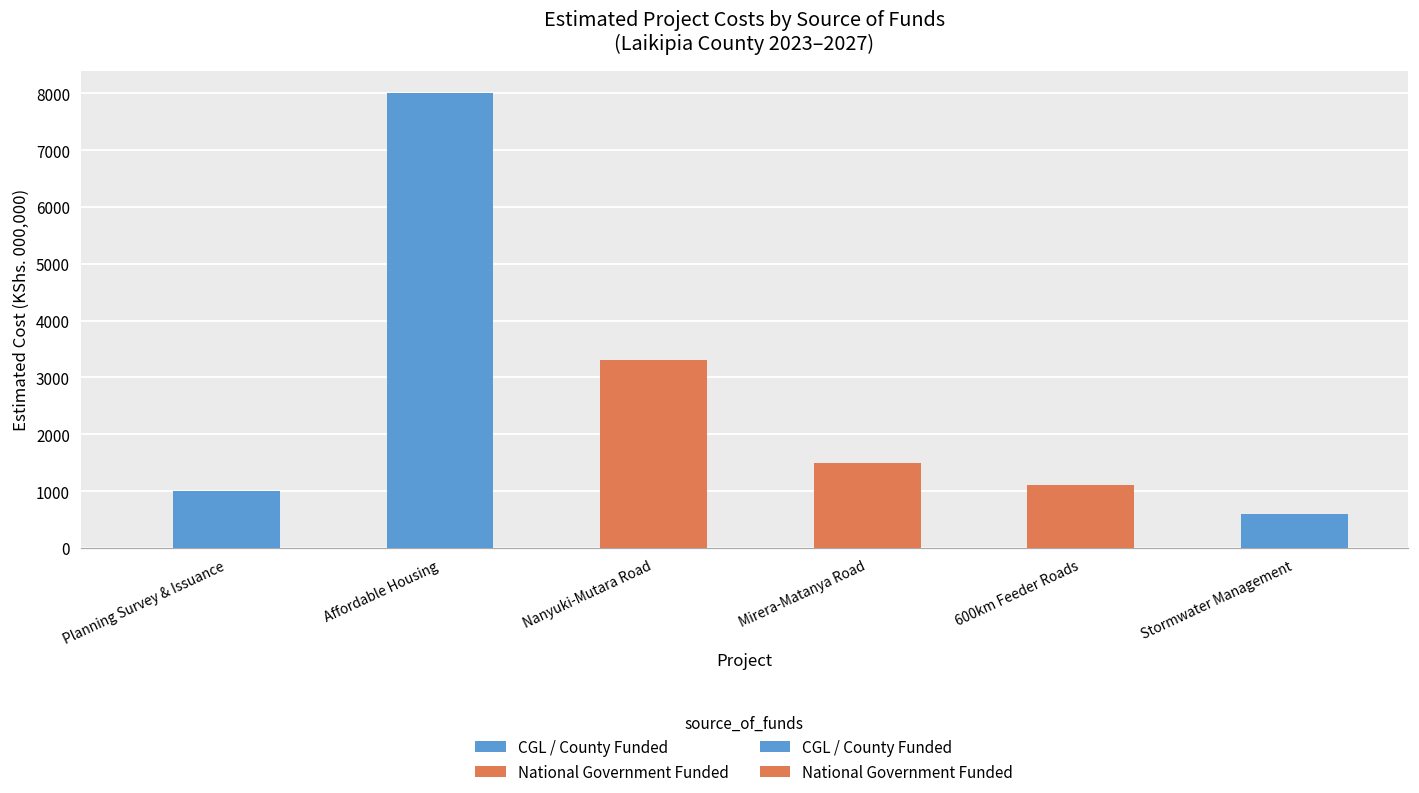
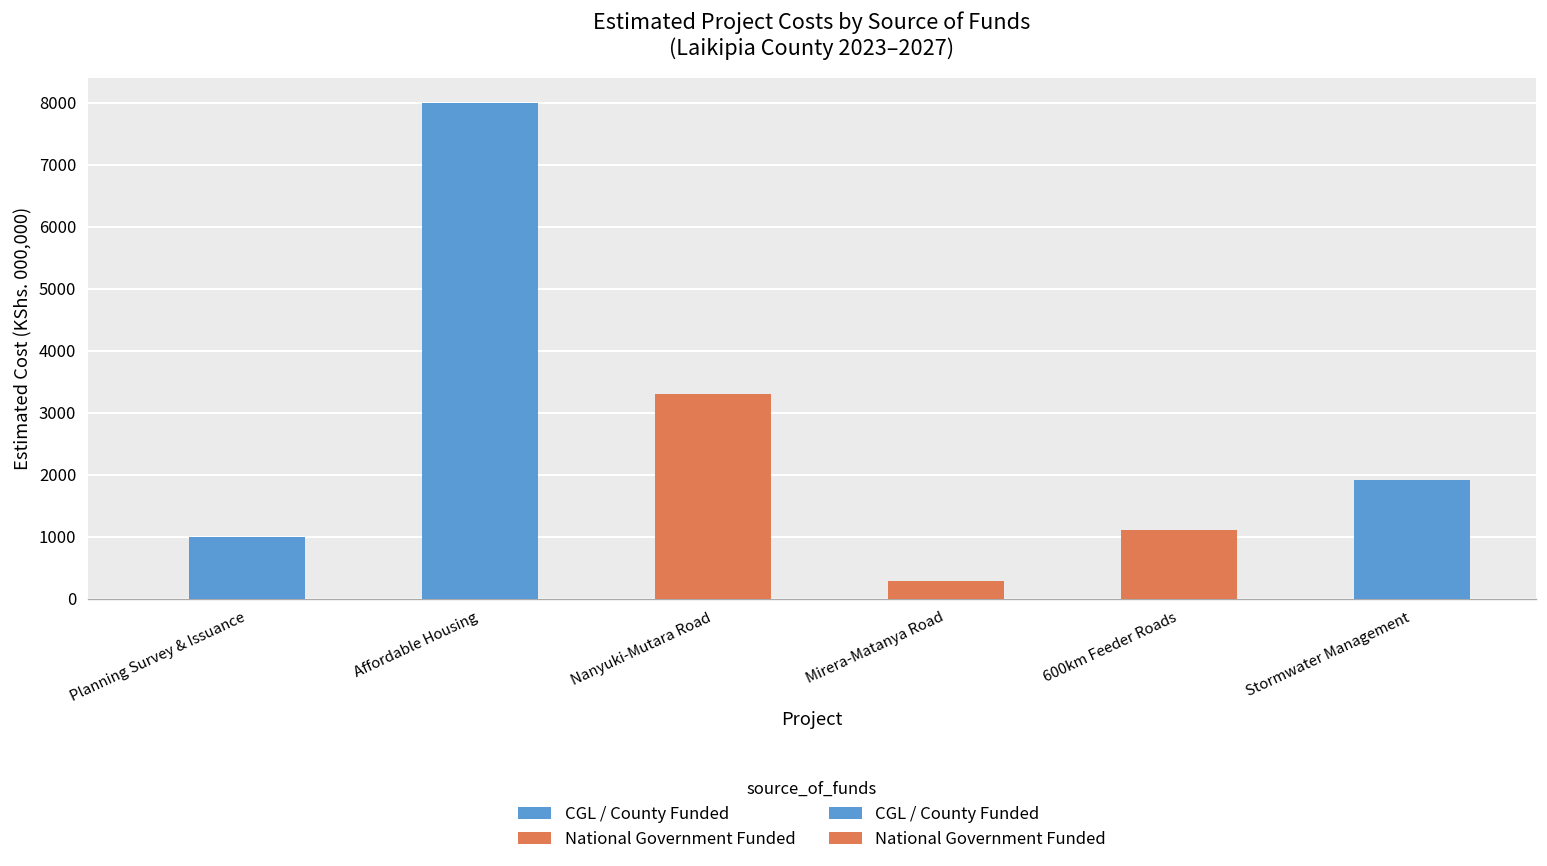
Mirera-Matanya Road: 1500 -> 300
Stormwater Management: 600 -> 1900
